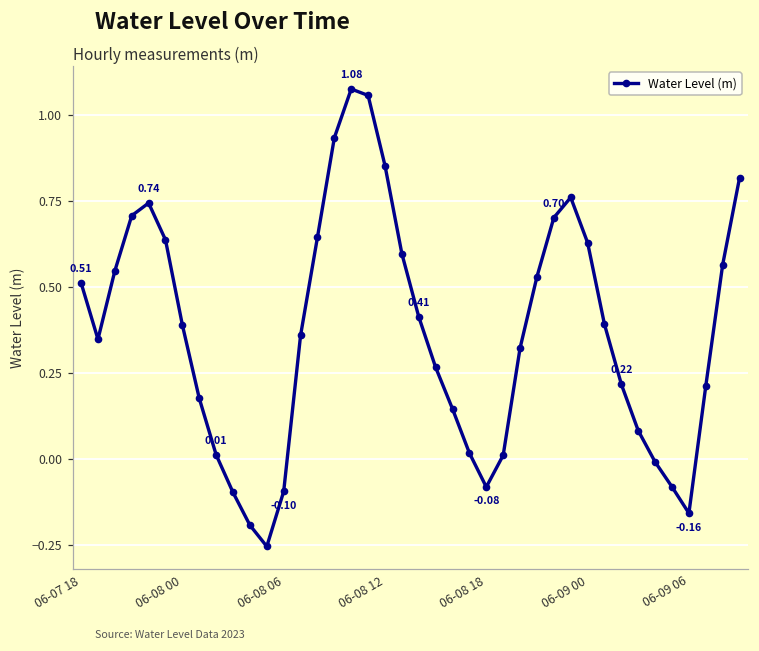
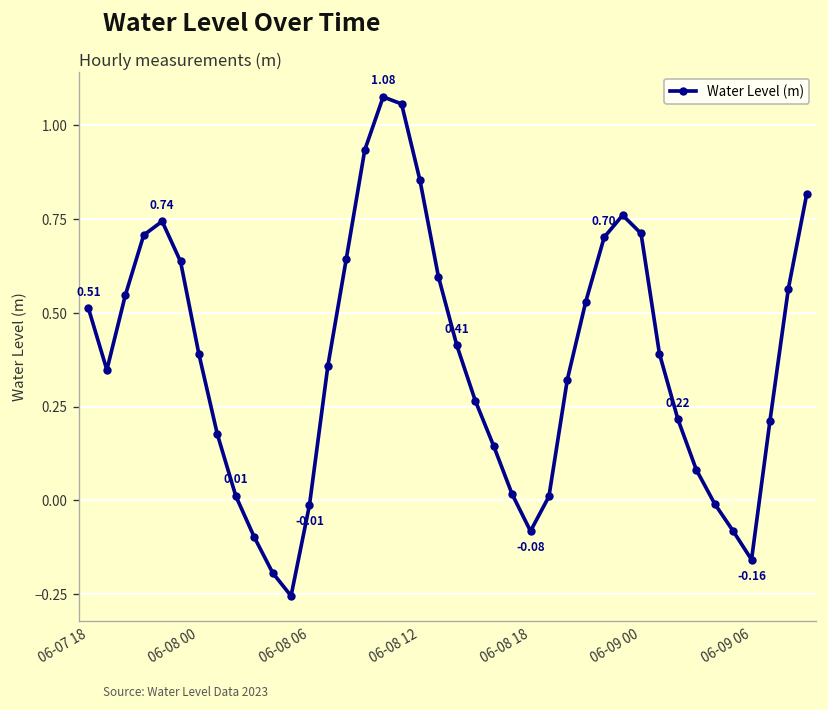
06-08 06: -0.10 -> -0.01
06-09 00: 0.63 -> 0.71
